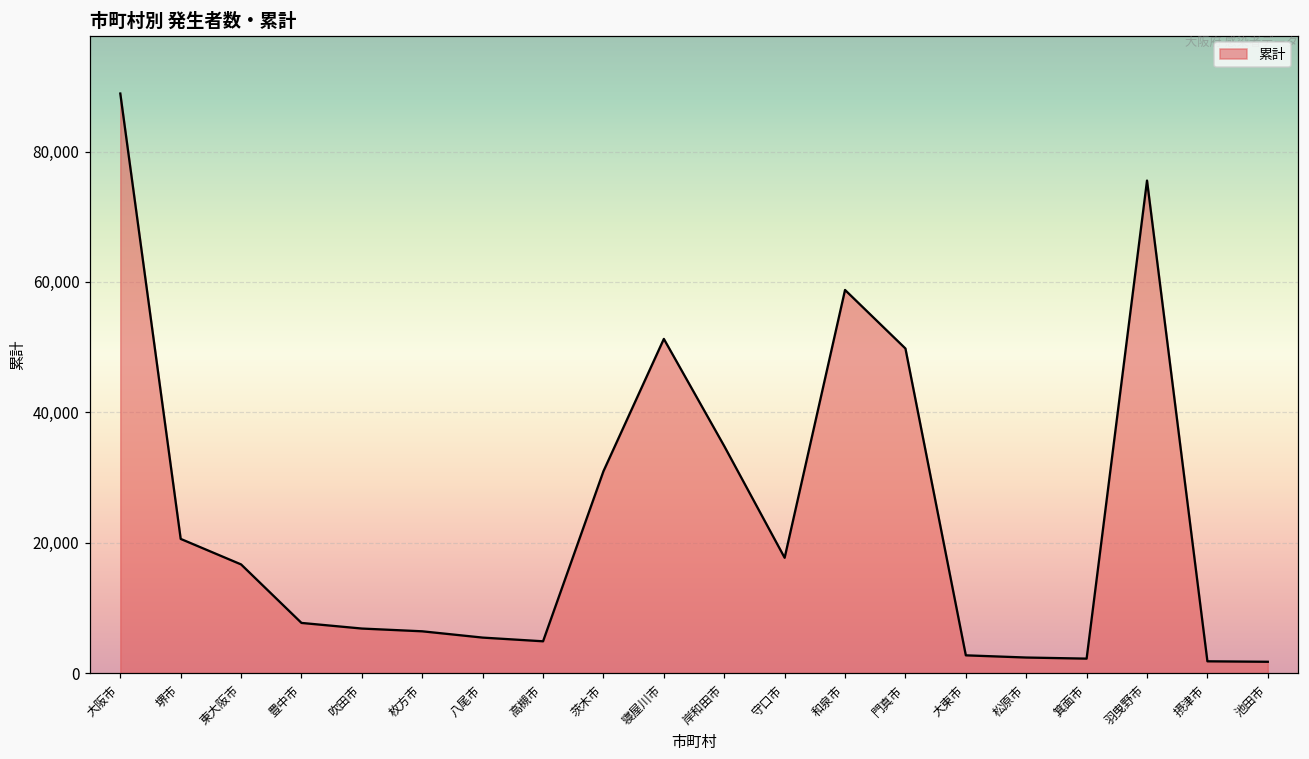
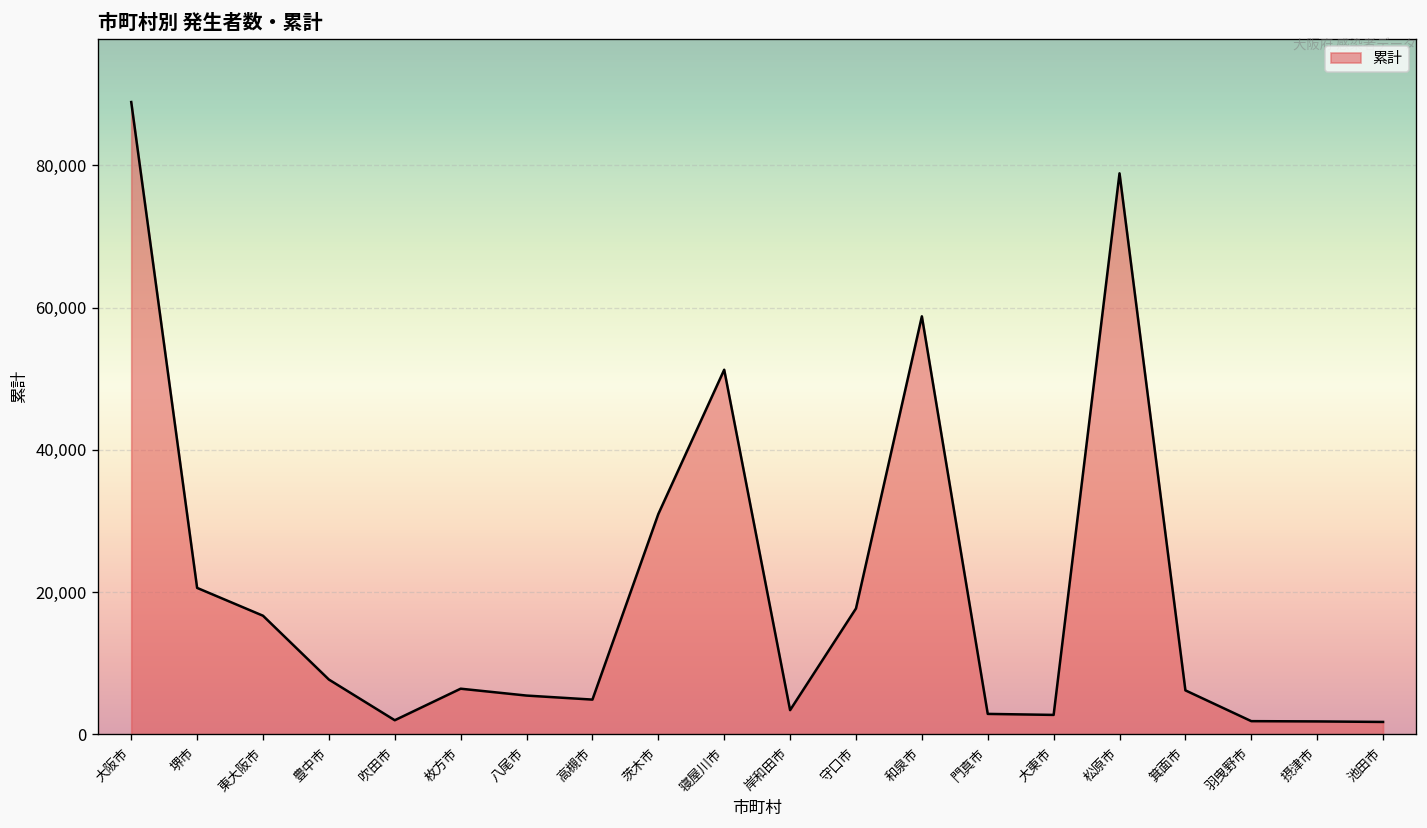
吹田市: 7,000 -> 2,000
岸和田市: 35,000 -> 3,000
門真市: 50,000 -> 3,000
松原市: 2,000 -> 79,000
箕面市: 2,000 -> 6,000
羽曳野市: 76,000 -> 2,000
